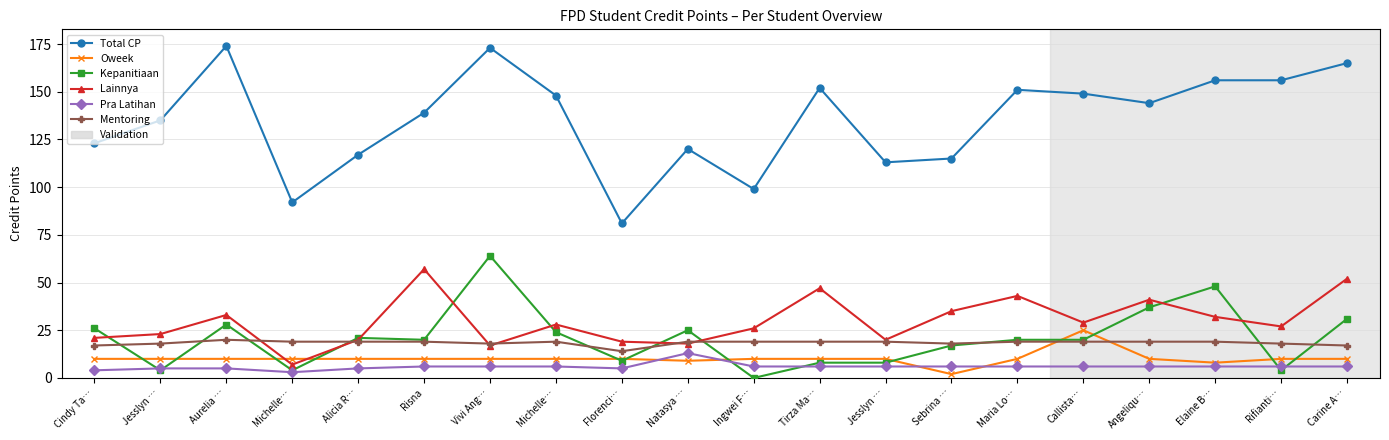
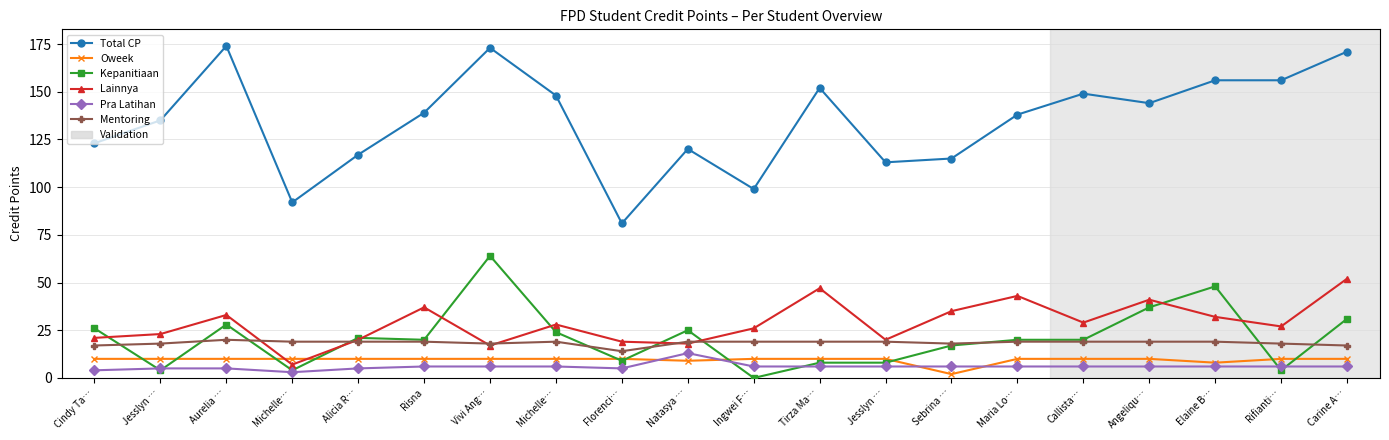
Lainnya, Risna: 57 -> 37
Total CP, Maria Lo…: 151 -> 138
Oweek, Callista…: 25 -> 10
Total CP, Carine A…: 165 -> 171
